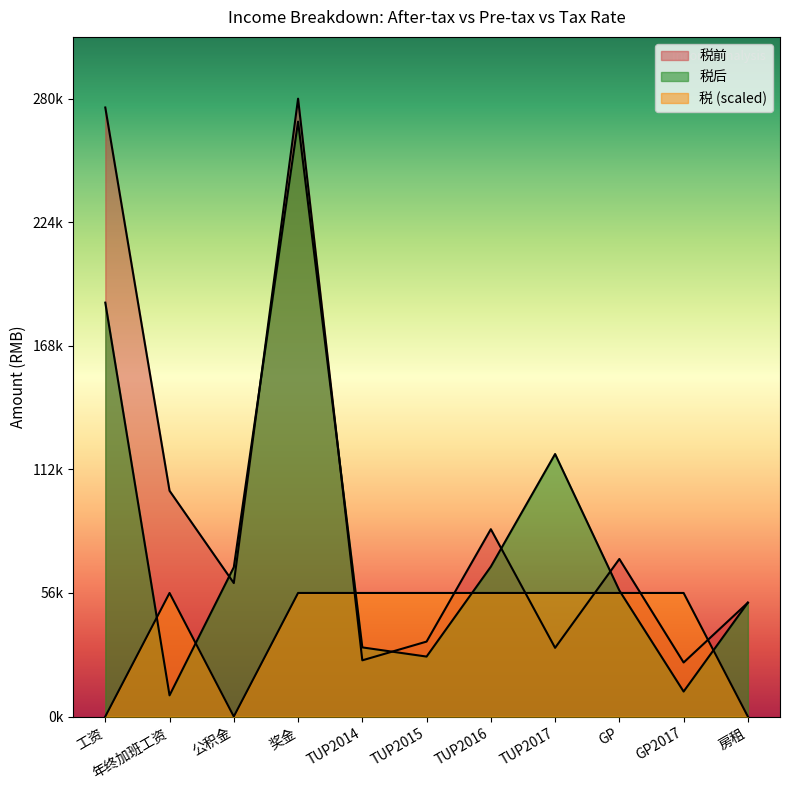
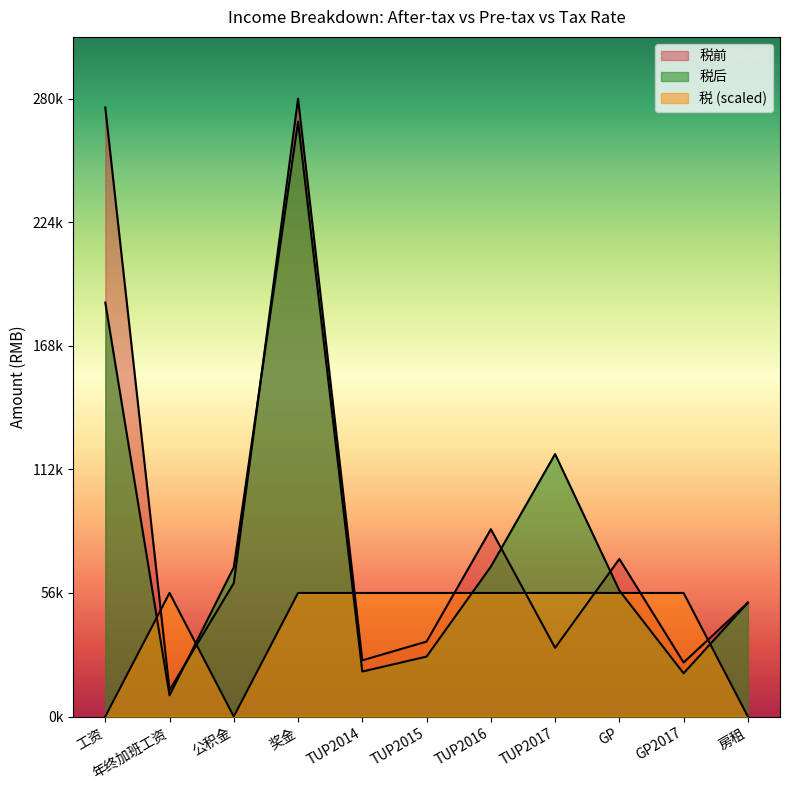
税前, 年终加班工资: 102000 -> 12000
税后, TUP2014: 31000 -> 20000
税后, GP2017: 11000 -> 20000
